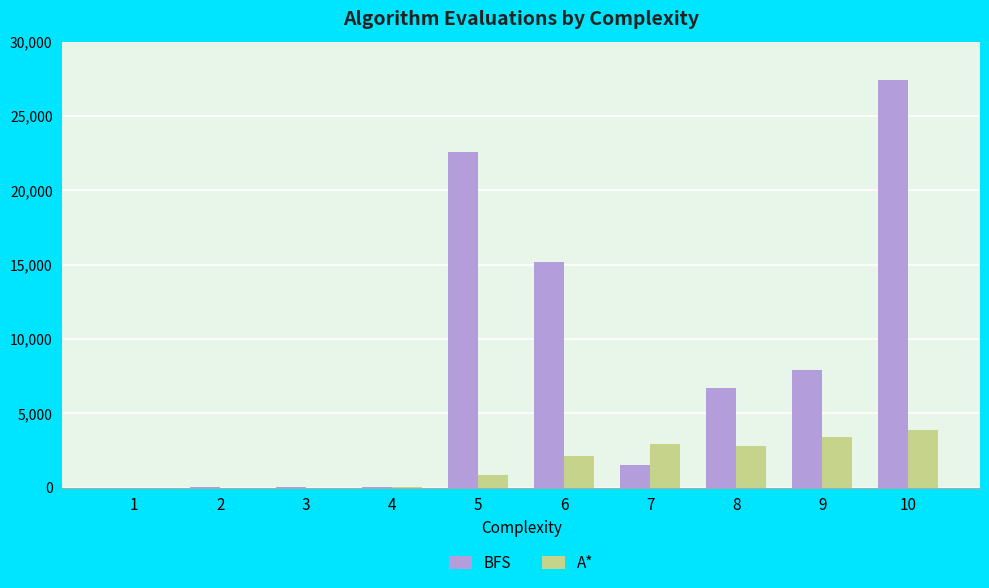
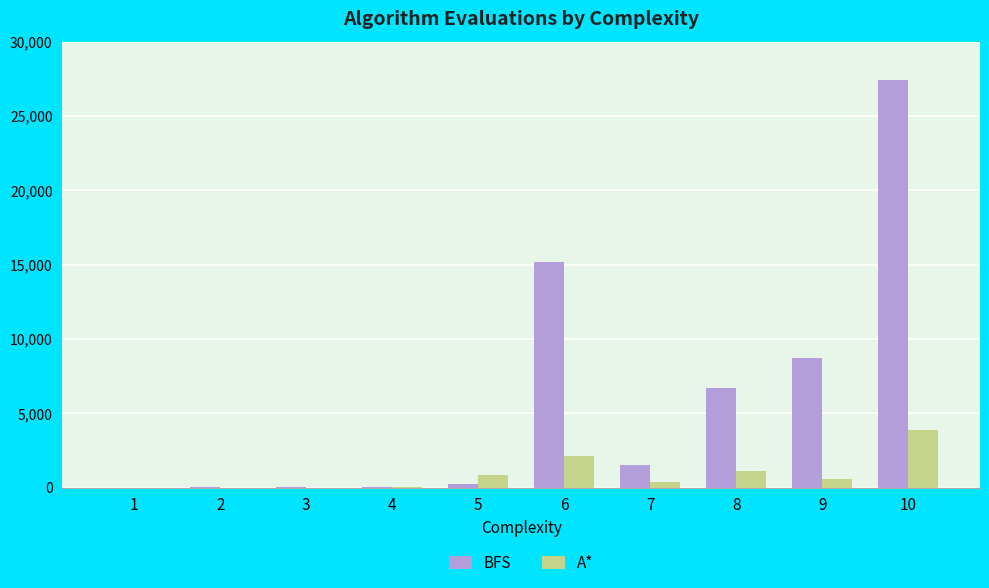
BFS, 5: 22,600 -> 300
A*, 7: 2,900 -> 400
A*, 8: 2,800 -> 1,100
BFS, 9: 7,900 -> 8,700
A*, 9: 3,400 -> 600
